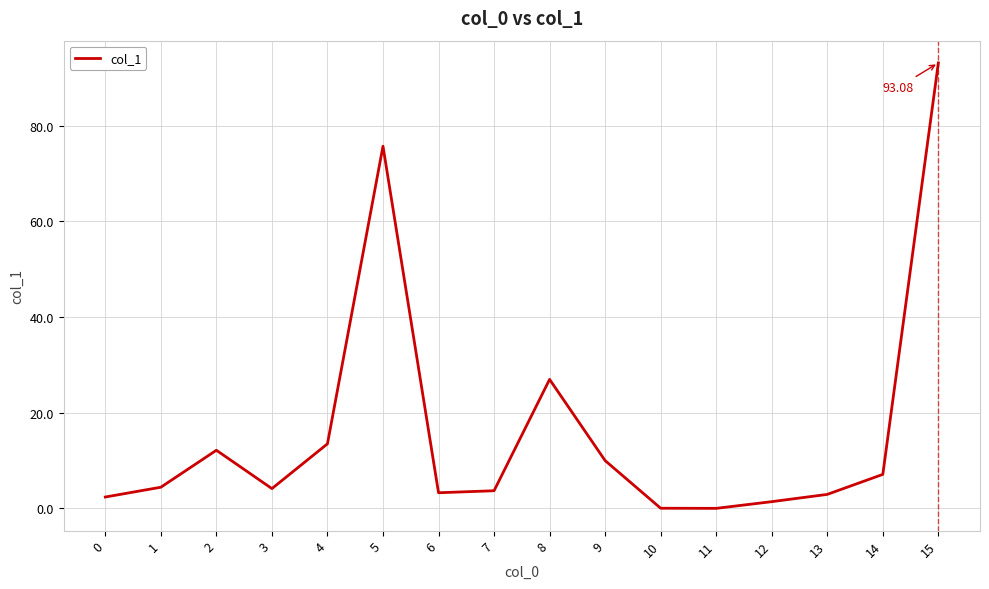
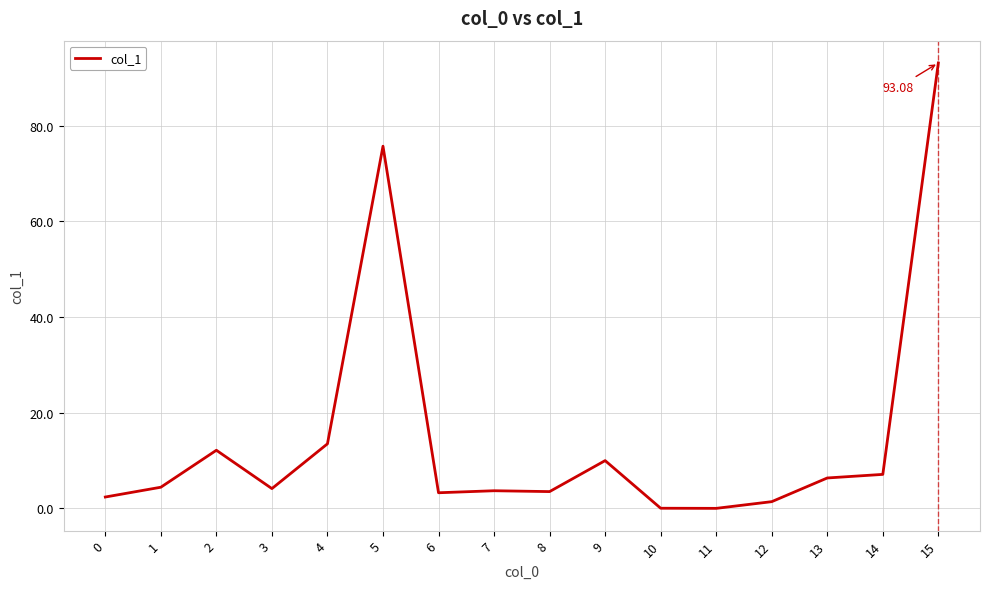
8: 27 -> 4
13: 3 -> 6
